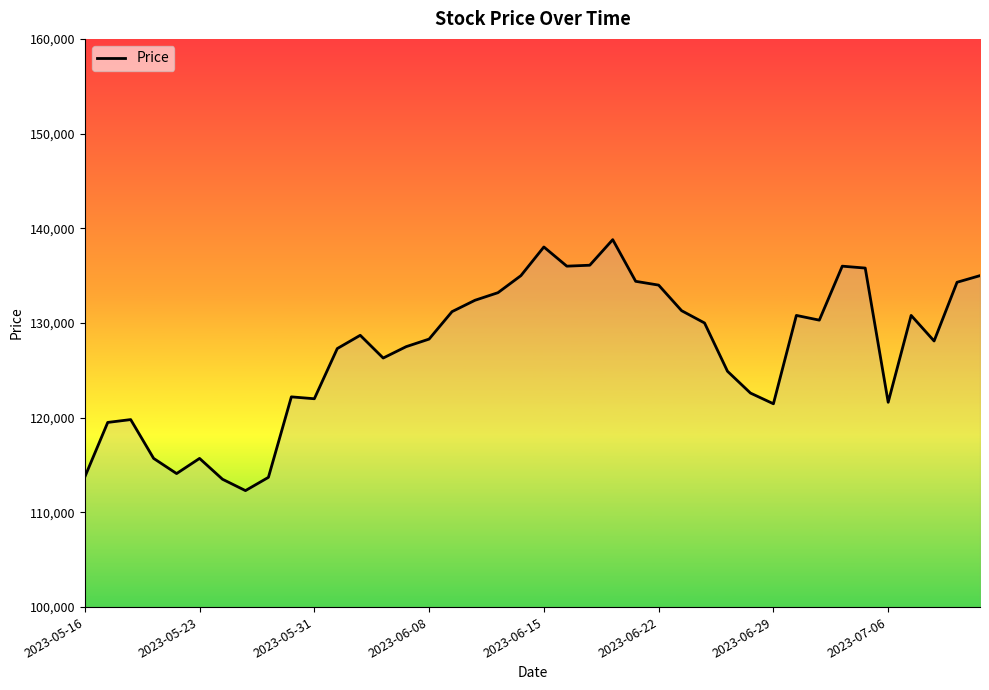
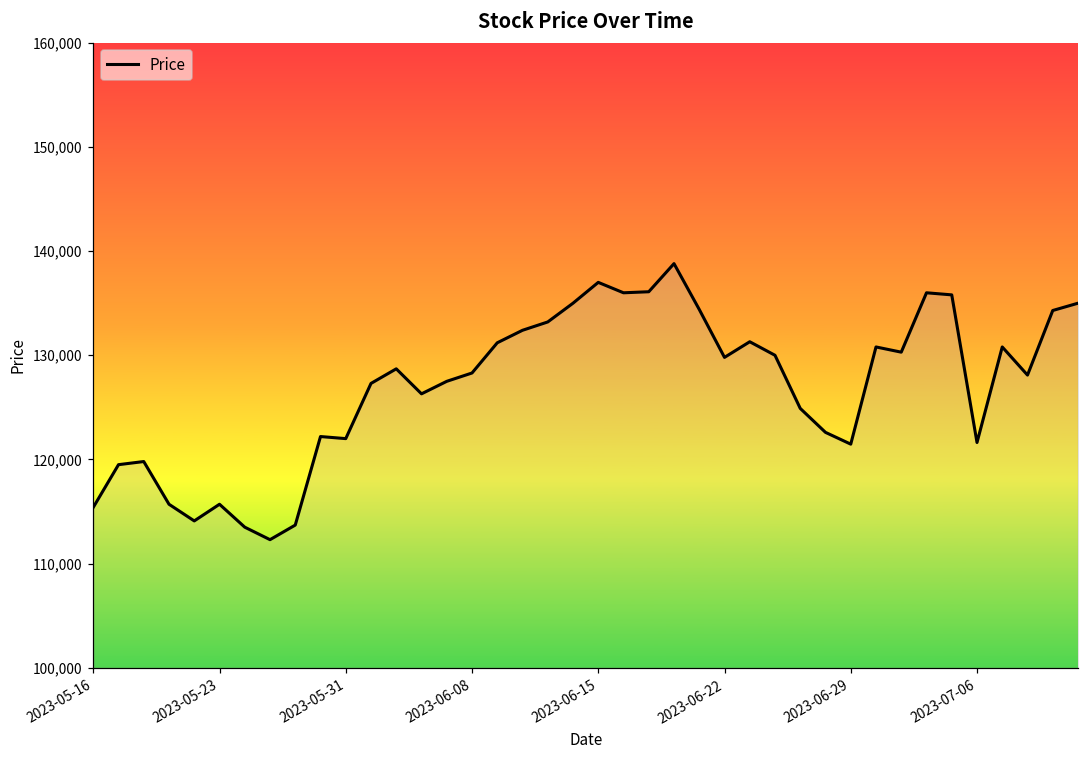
2023-05-16: 114,000 -> 115,000
2023-06-15: 138,000 -> 137,000
2023-06-22: 134,000 -> 130,000
